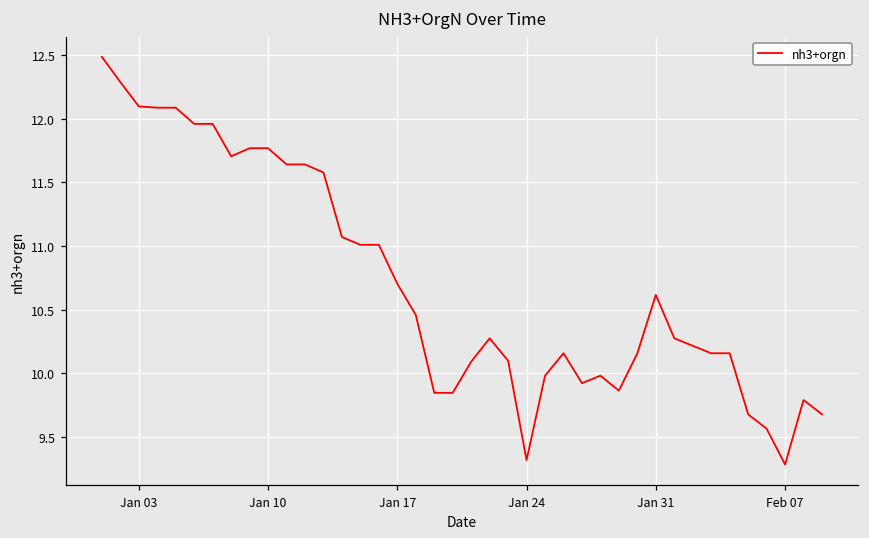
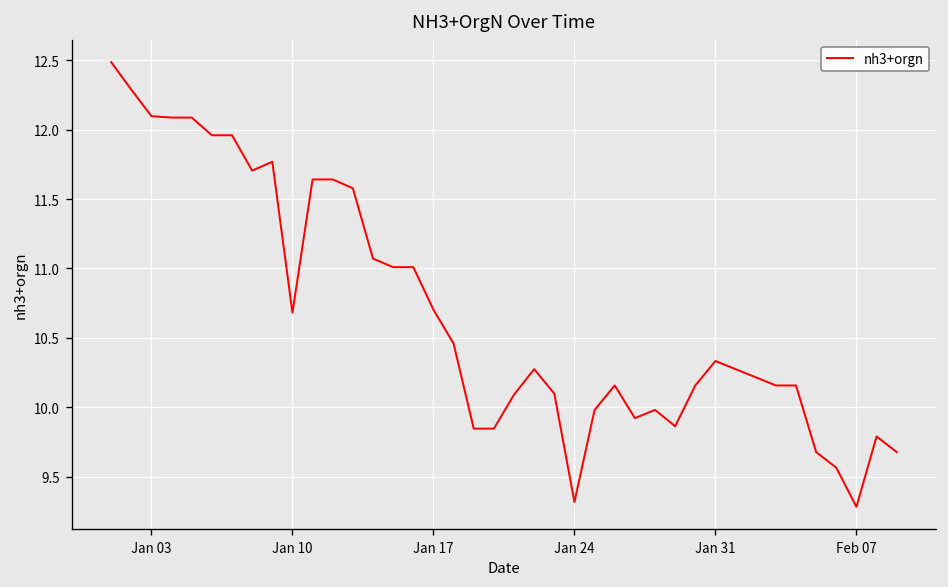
Jan 10: 11.77 -> 10.68
Jan 31: 10.62 -> 10.33
